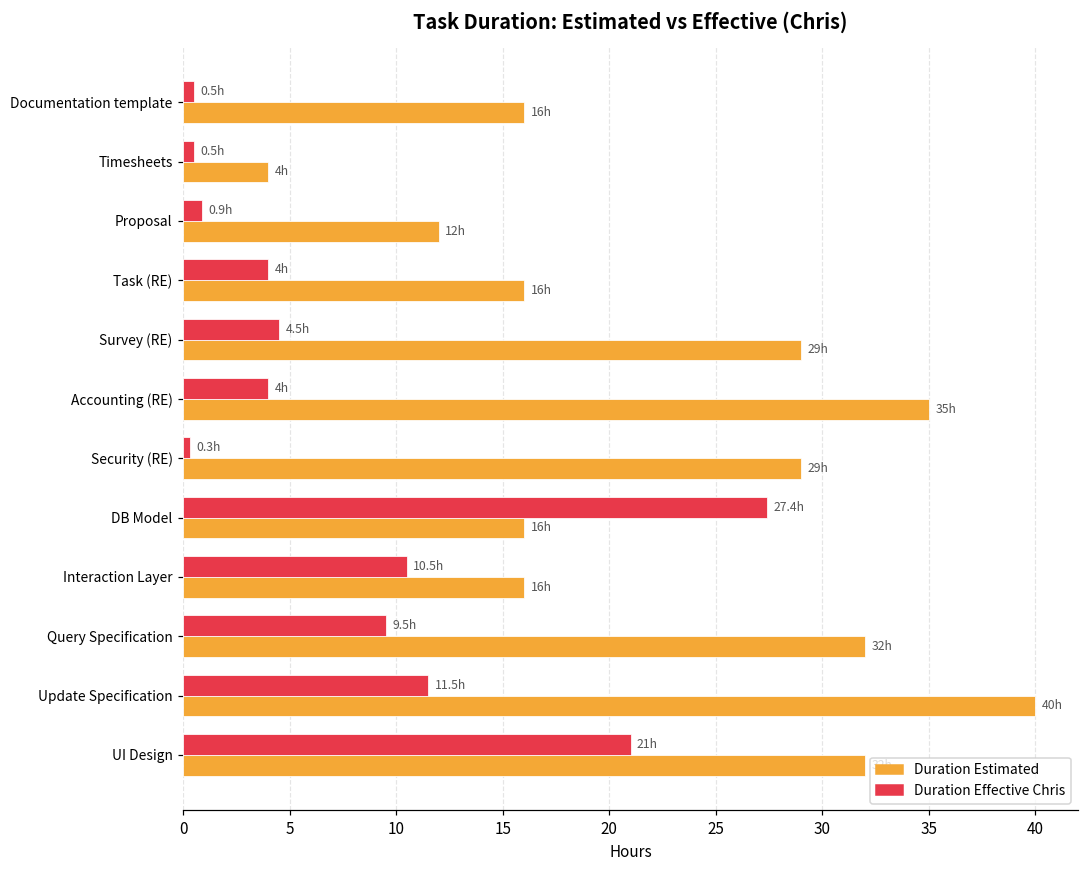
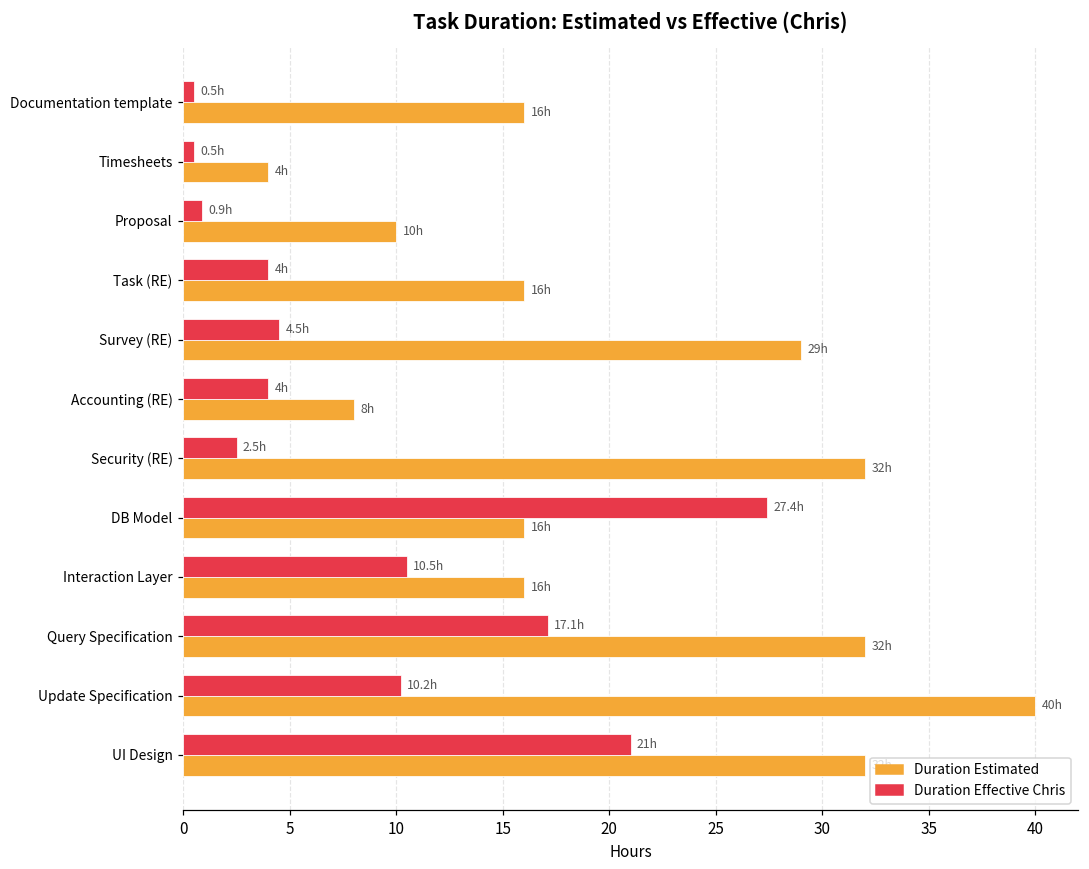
Duration Estimated, Proposal: 12h -> 10h
Duration Estimated, Accounting (RE): 35h -> 8h
Duration Effective Chris, Security (RE): 0.3h -> 2.5h
Duration Estimated, Security (RE): 29h -> 32h
Duration Effective Chris, Query Specification: 9.5h -> 17.1h
Duration Effective Chris, Update Specification: 11.5h -> 10.2h
